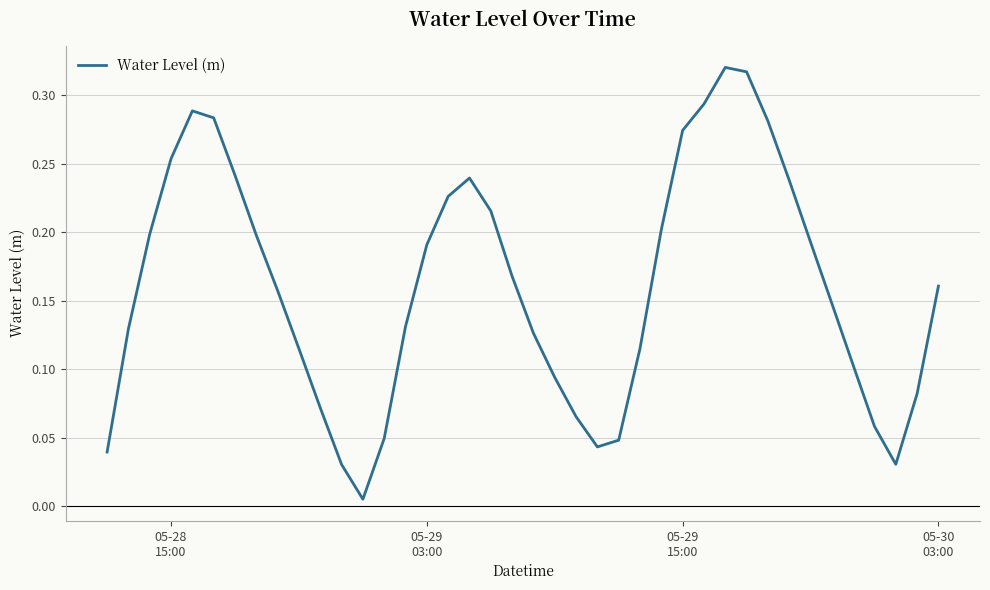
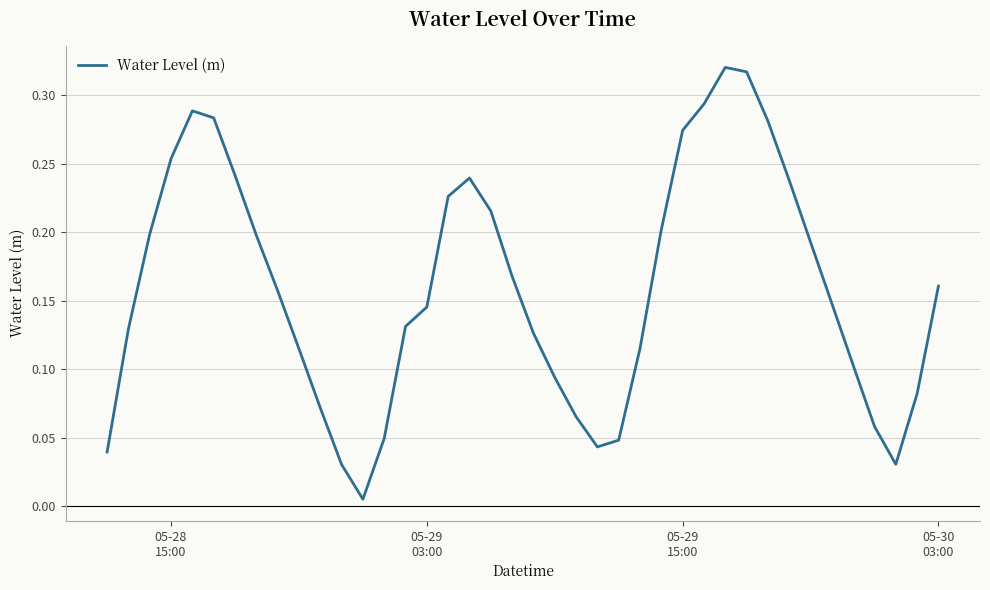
05-29 03:00: 0.191 -> 0.145
